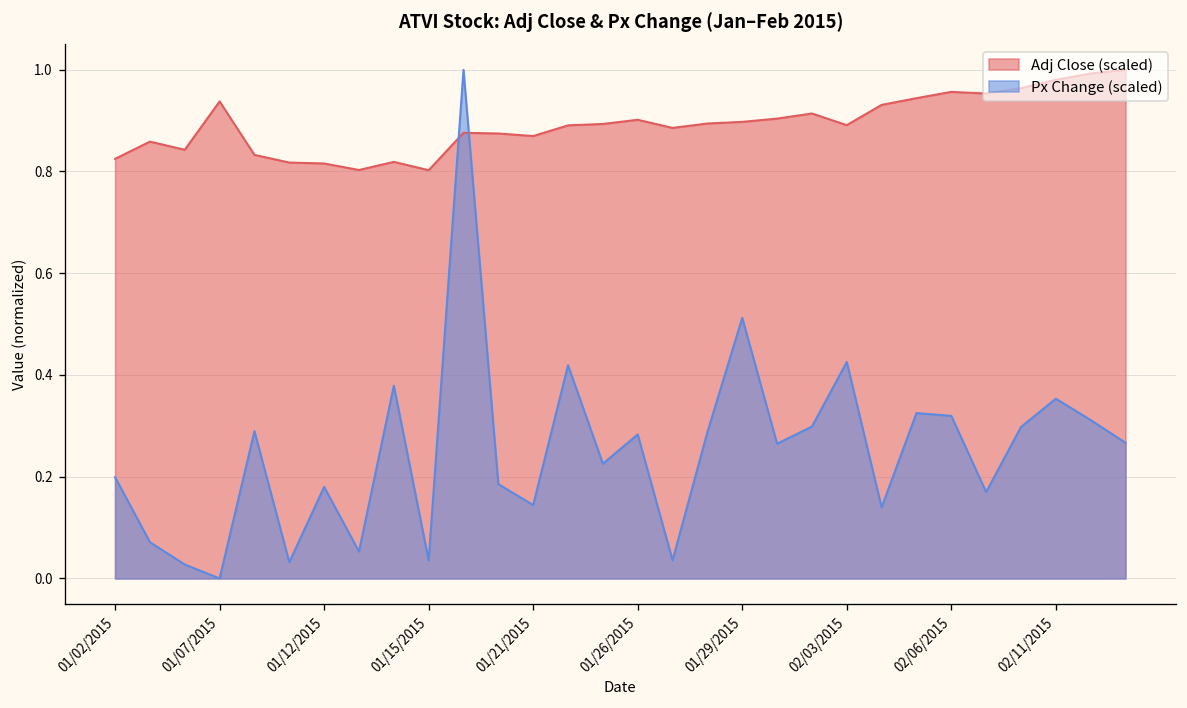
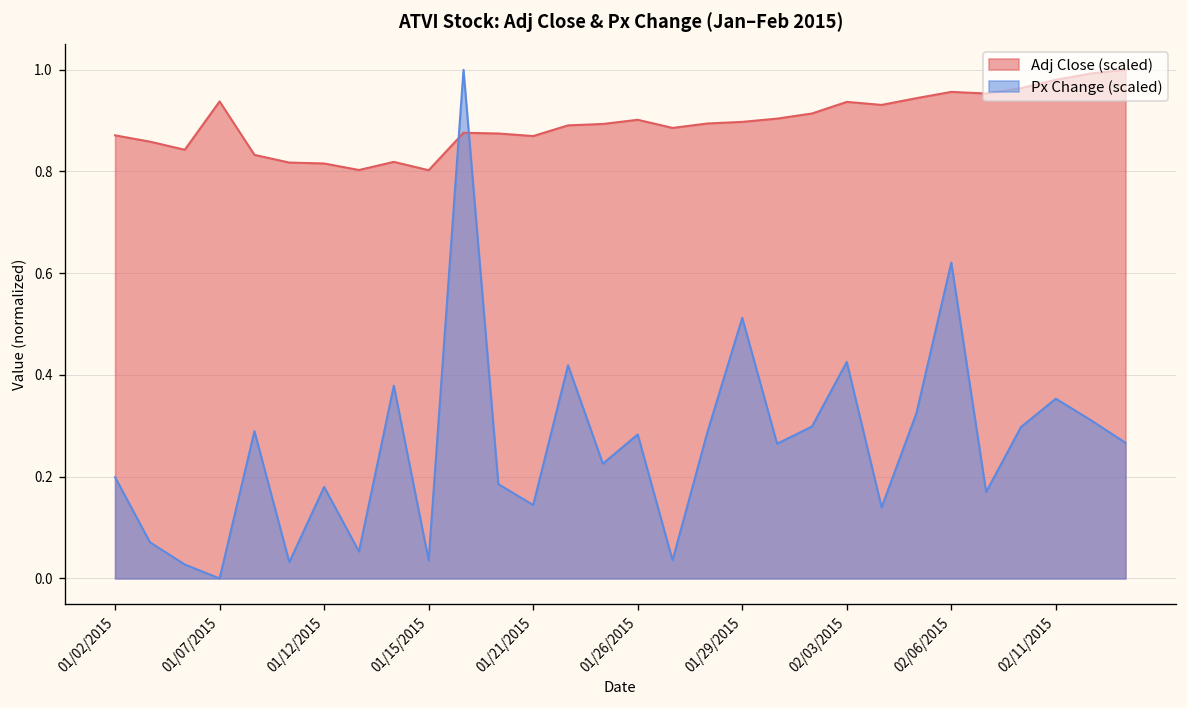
Adj Close (scaled), 01/02/2015: 0.82 -> 0.87
Adj Close (scaled), 02/03/2015: 0.89 -> 0.94
Px Change (scaled), 02/06/2015: 0.32 -> 0.62
